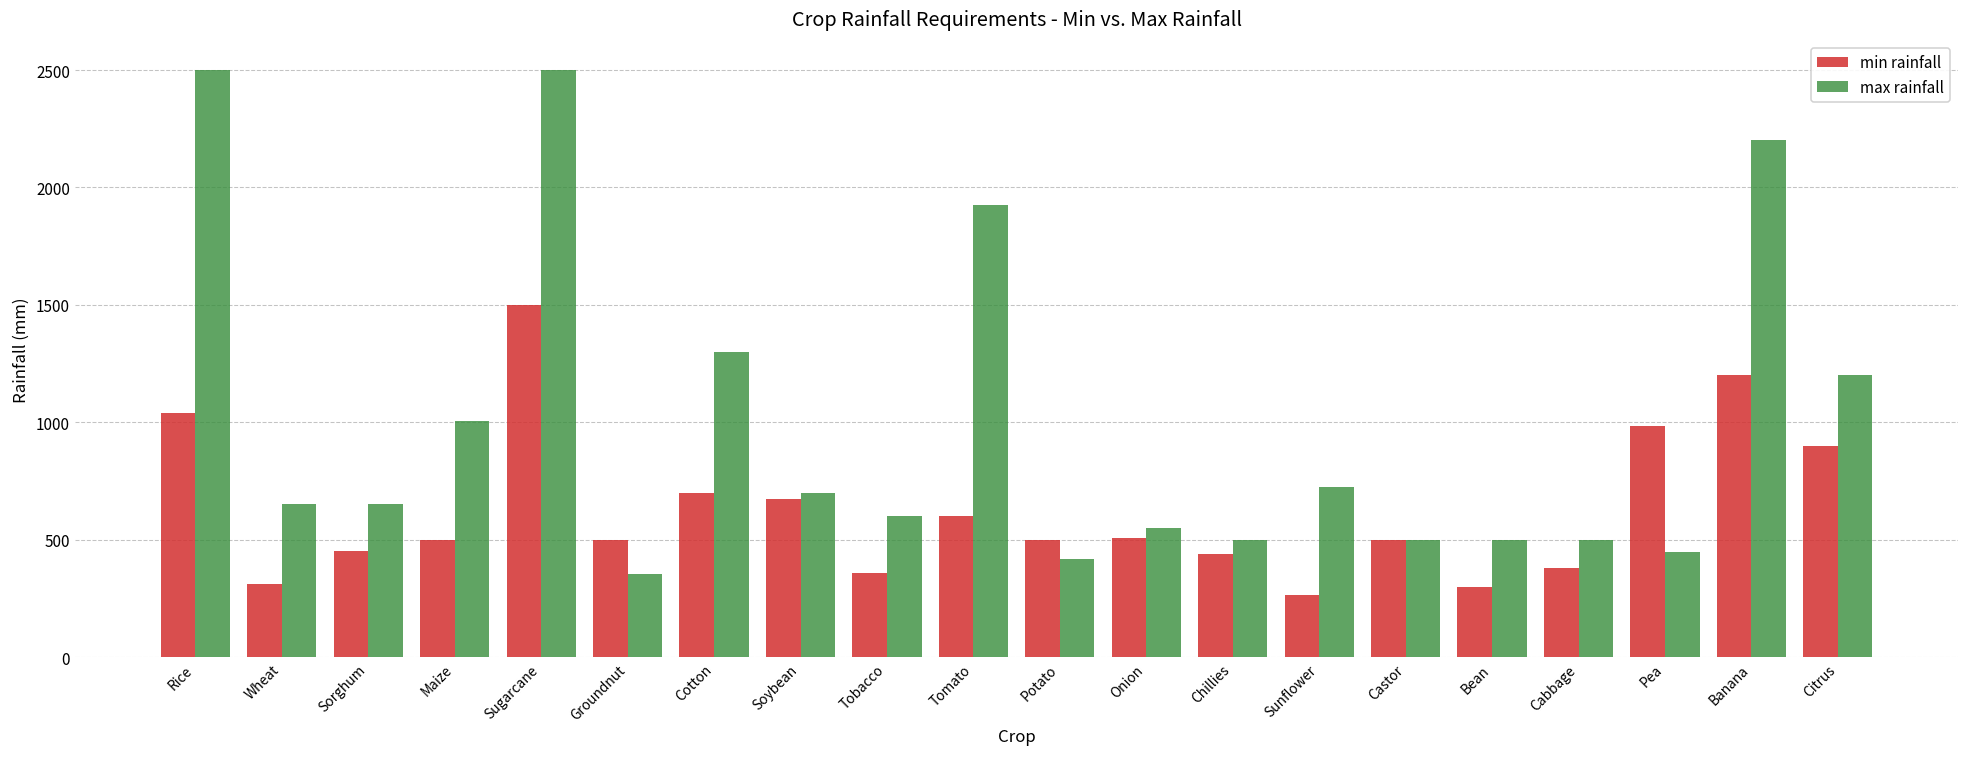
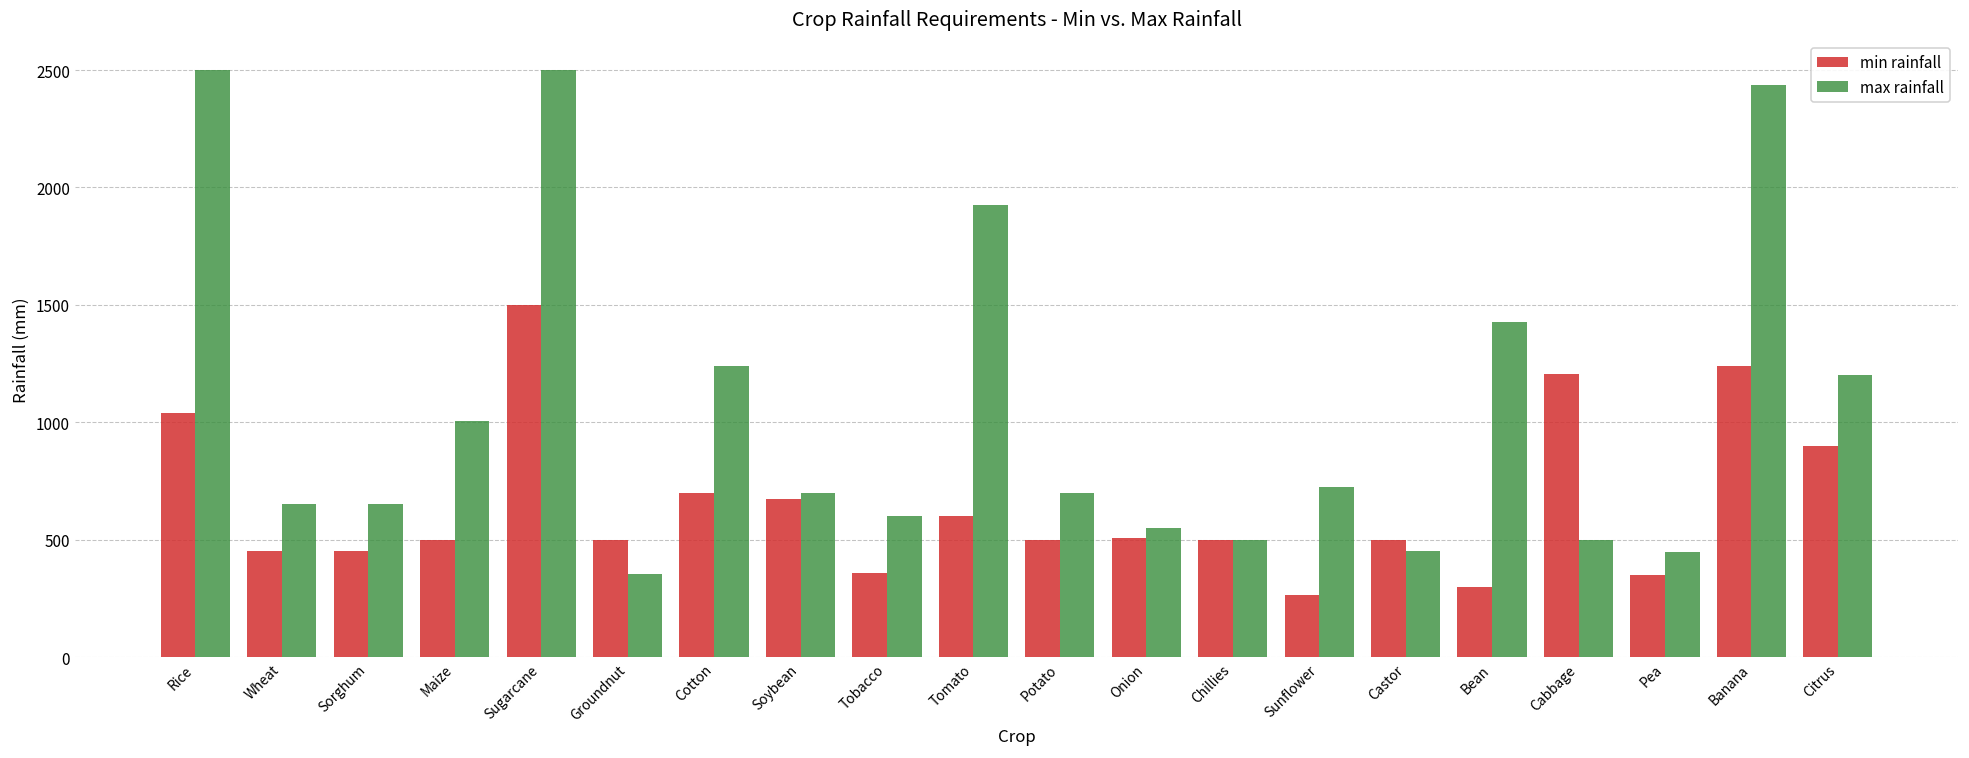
min rainfall, Wheat: 310 -> 450
max rainfall, Cotton: 1300 -> 1240
max rainfall, Potato: 420 -> 700
min rainfall, Chillies: 440 -> 500
max rainfall, Castor: 500 -> 450
max rainfall, Bean: 500 -> 1430
min rainfall, Cabbage: 380 -> 1200
min rainfall, Pea: 990 -> 350
min rainfall, Banana: 1200 -> 1240
max rainfall, Banana: 2200 -> 2440
